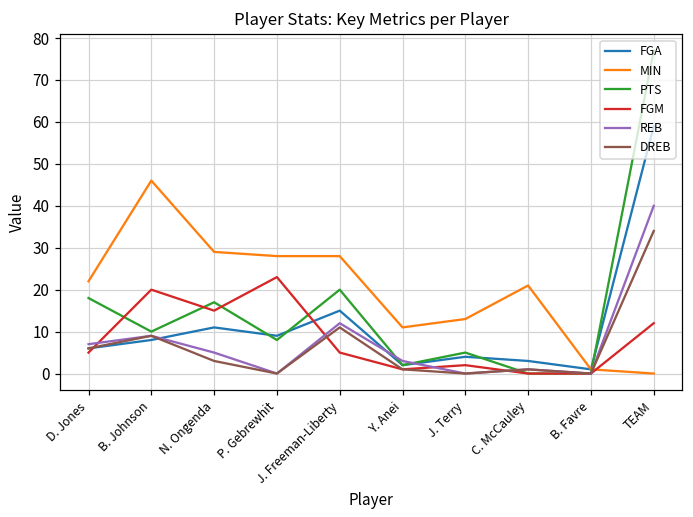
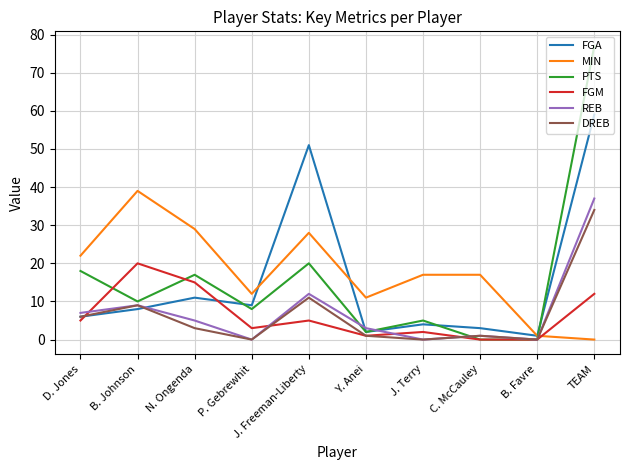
MIN, B. Johnson: 46 -> 39
MIN, P. Gebrewhit: 28 -> 12
FGM, P. Gebrewhit: 23 -> 3
FGA, J. Freeman-Liberty: 15 -> 51
MIN, J. Terry: 13 -> 17
MIN, C. McCauley: 21 -> 17
REB, TEAM: 40 -> 37
